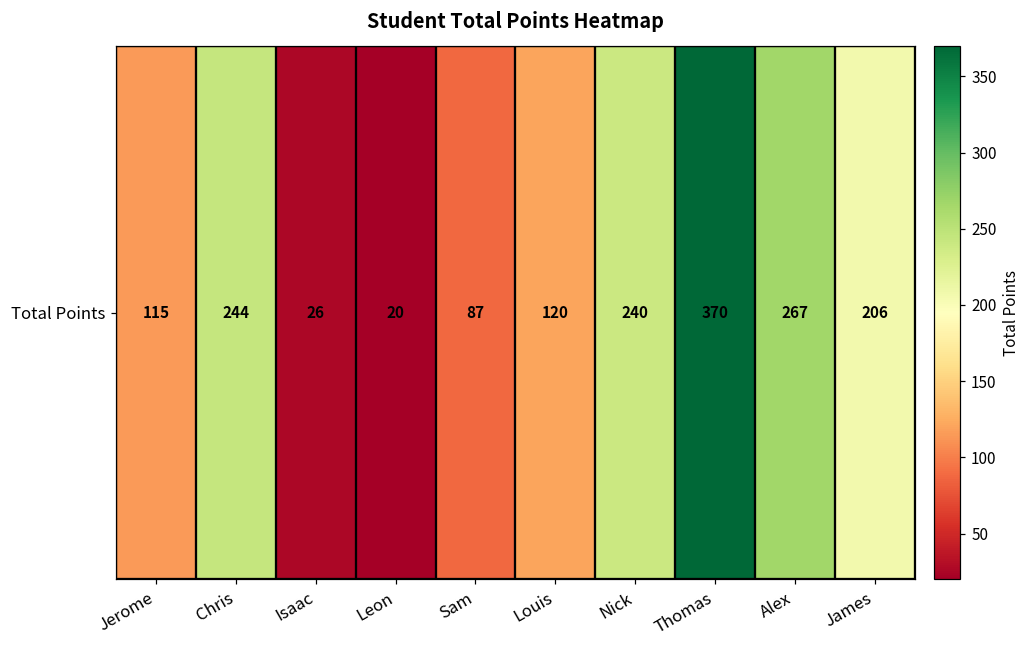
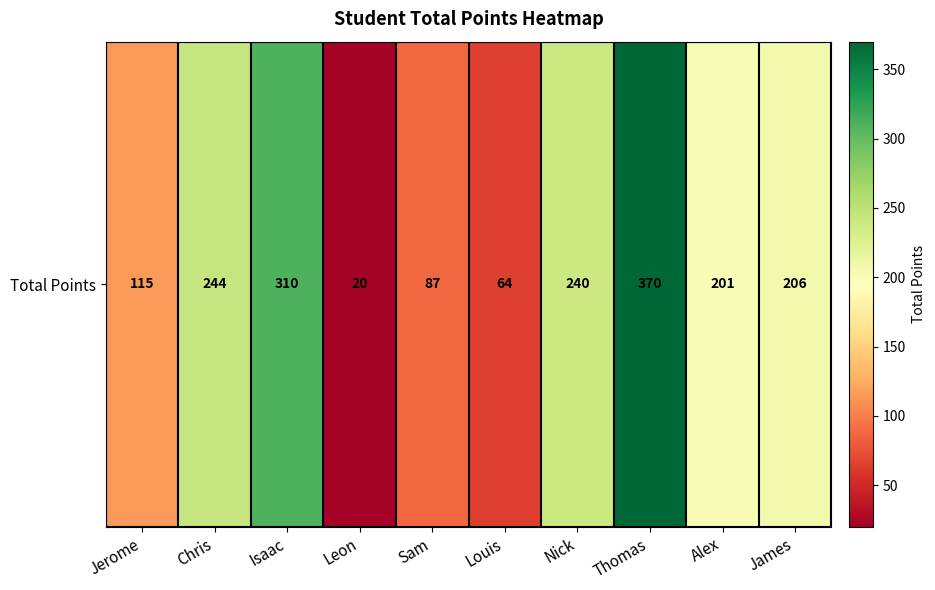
Total Points, Isaac: 26 -> 310
Total Points, Louis: 120 -> 64
Total Points, Alex: 267 -> 201
